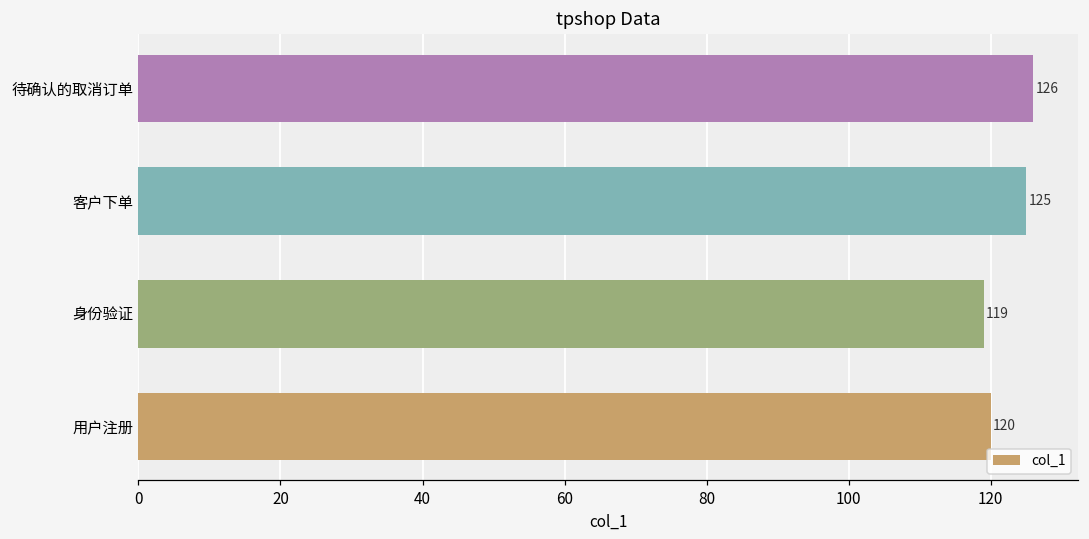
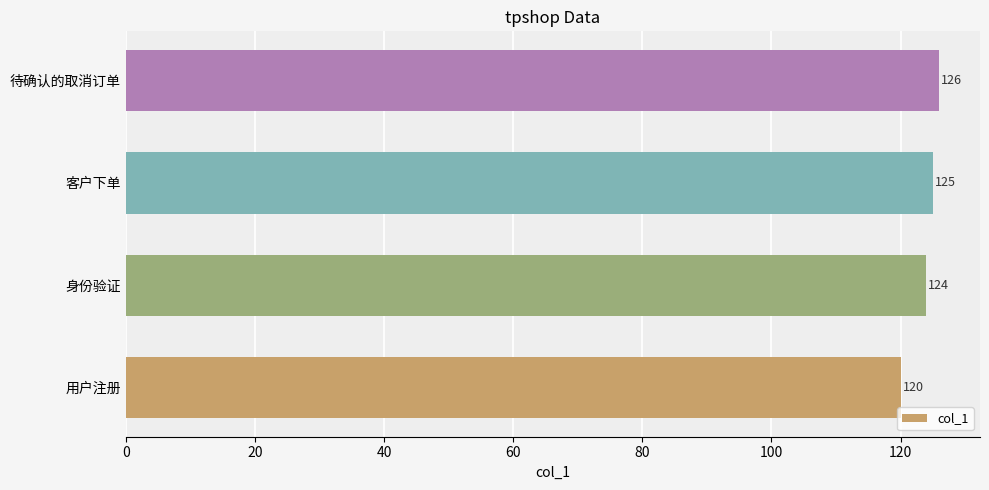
身份验证: 119 -> 124
